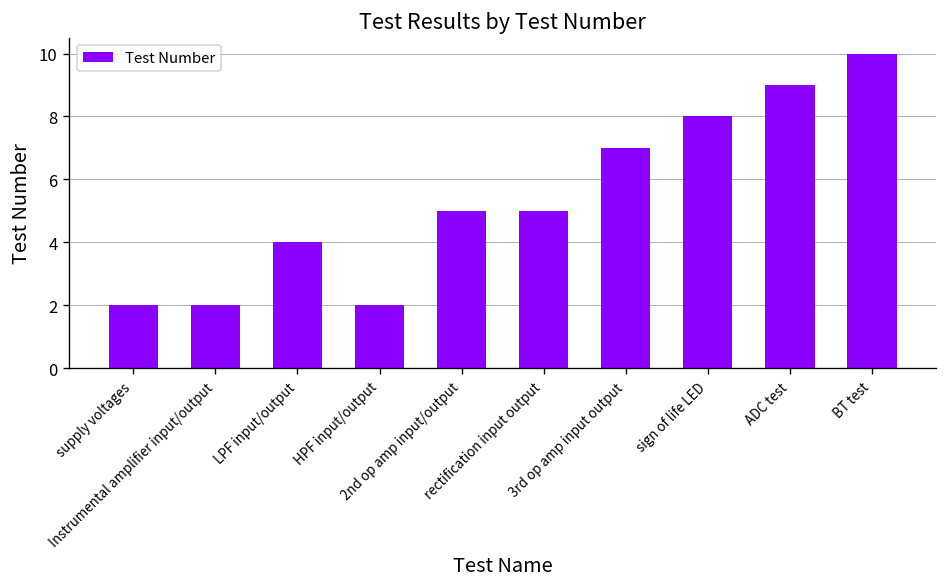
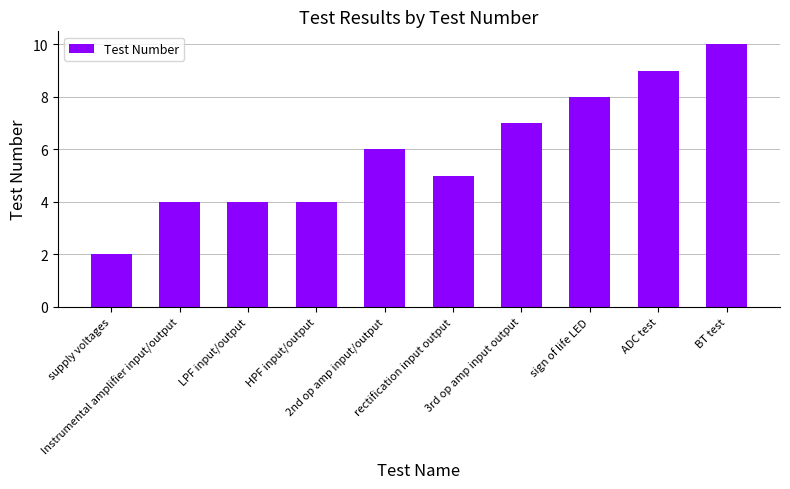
Instrumental amplifier input/output: 2 -> 4
HPF input/output: 2 -> 4
2nd op amp input/output: 5 -> 6
